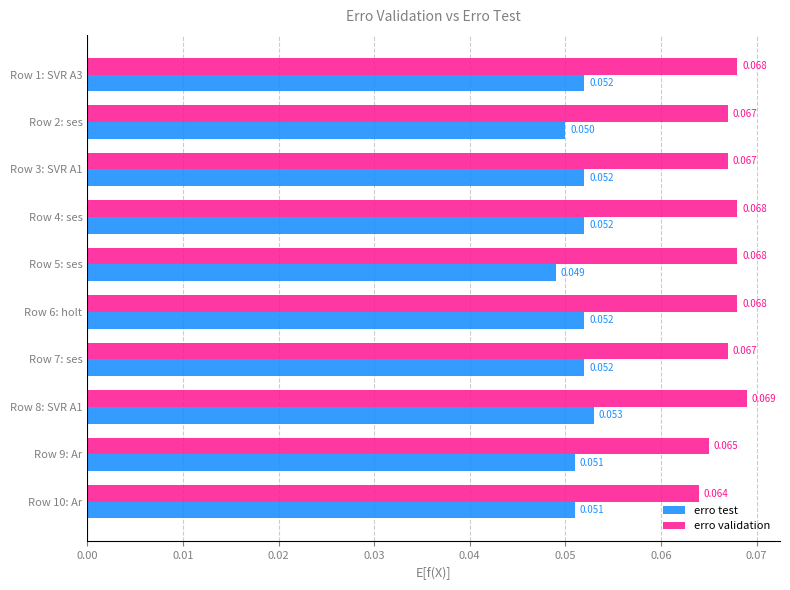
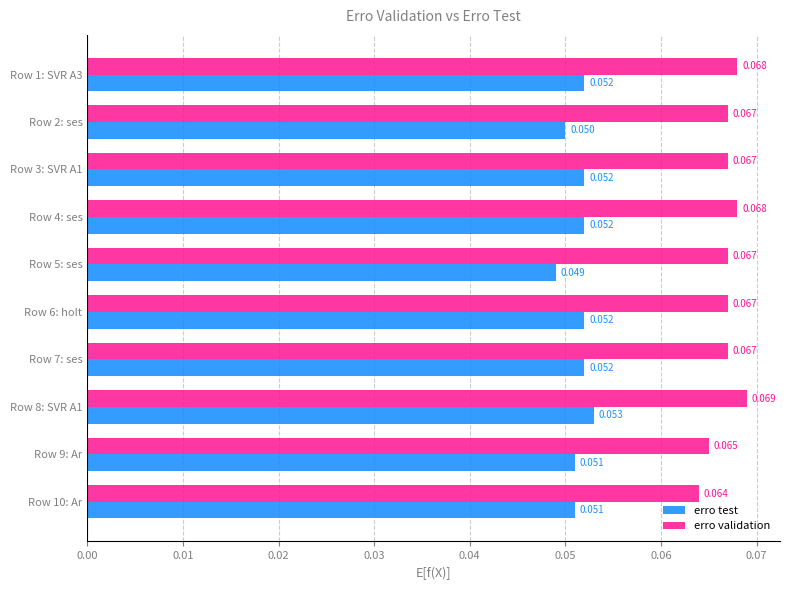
erro validation, Row 5: ses: 0.068 -> 0.067
erro validation, Row 6: holt: 0.068 -> 0.067
